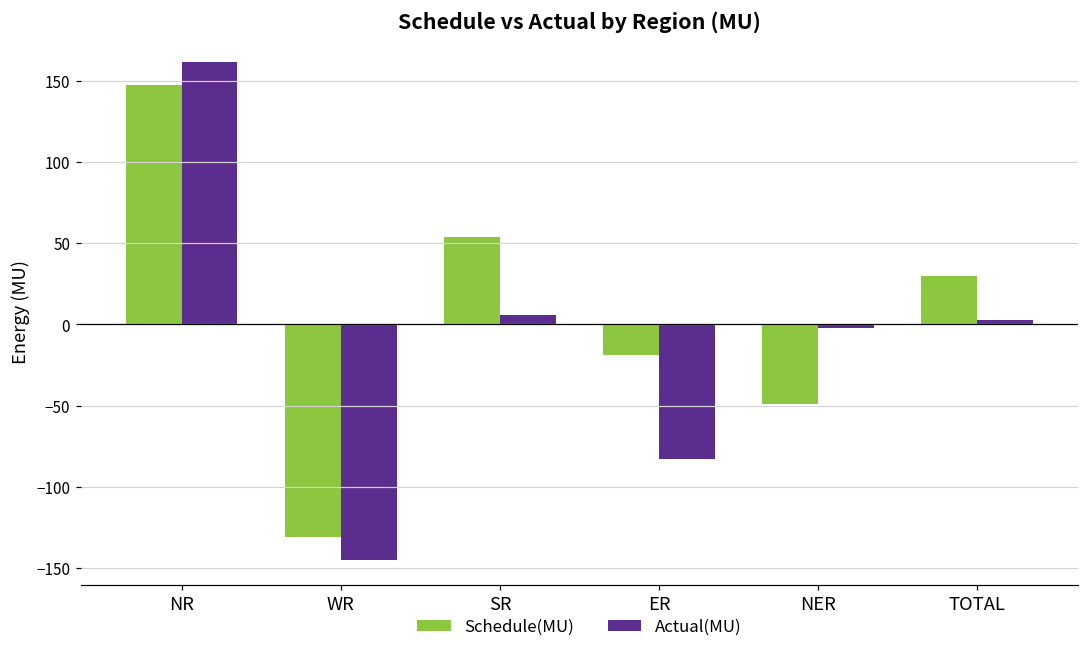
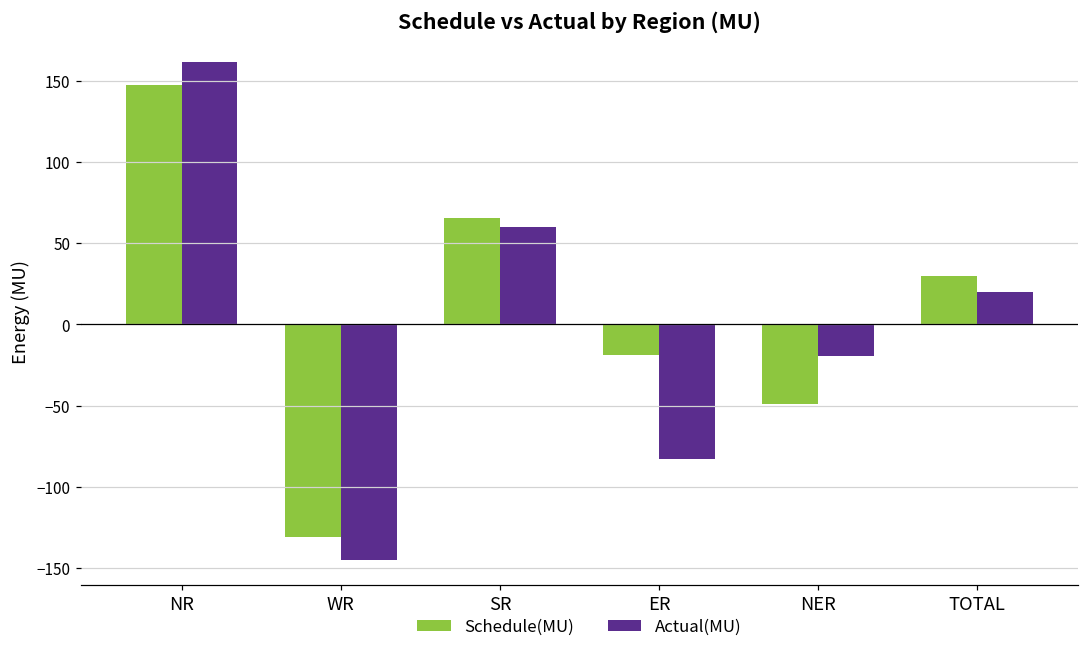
Schedule(MU), SR: 54 -> 66
Actual(MU), SR: 6 -> 60
Actual(MU), NER: -2 -> -20
Actual(MU), TOTAL: 3 -> 20
